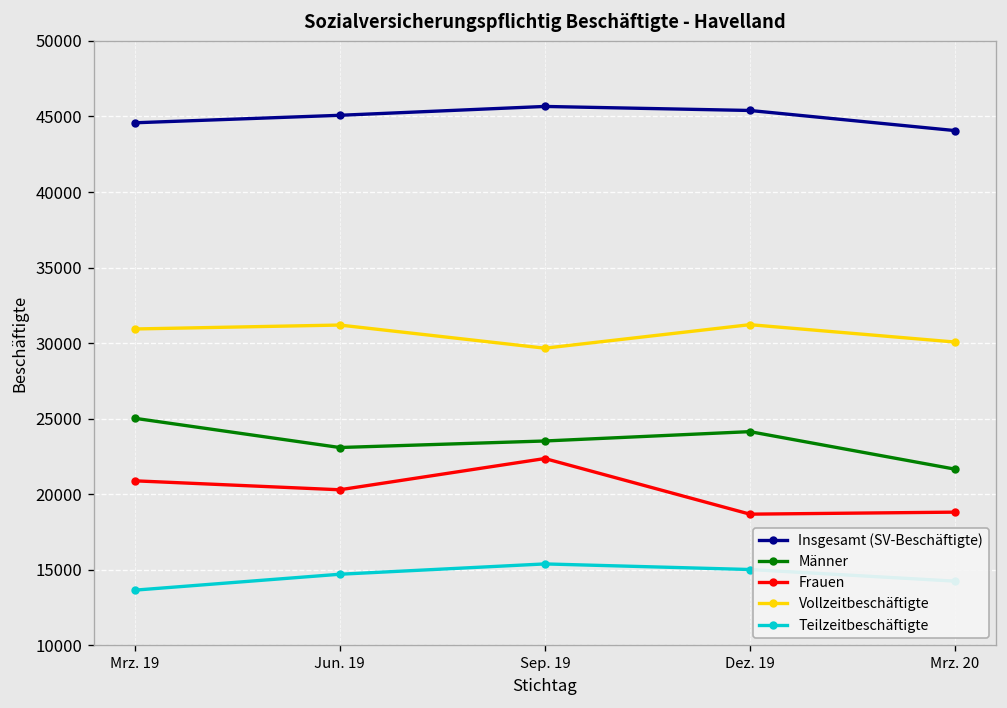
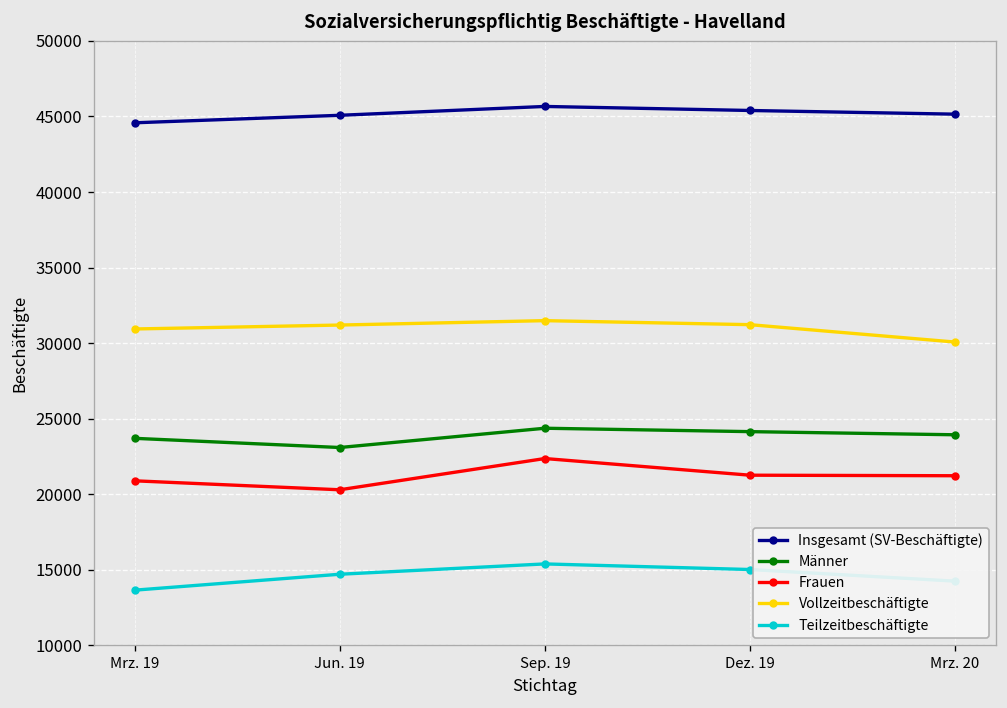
Männer, Mrz. 19: 25000 -> 23700
Männer, Sep. 19: 23500 -> 24400
Vollzeitbeschäftigte, Sep. 19: 29700 -> 31500
Frauen, Dez. 19: 18700 -> 21300
Insgesamt (SV-Beschäftigte), Mrz. 20: 44100 -> 45200
Männer, Mrz. 20: 21700 -> 23900
Frauen, Mrz. 20: 18800 -> 21200
